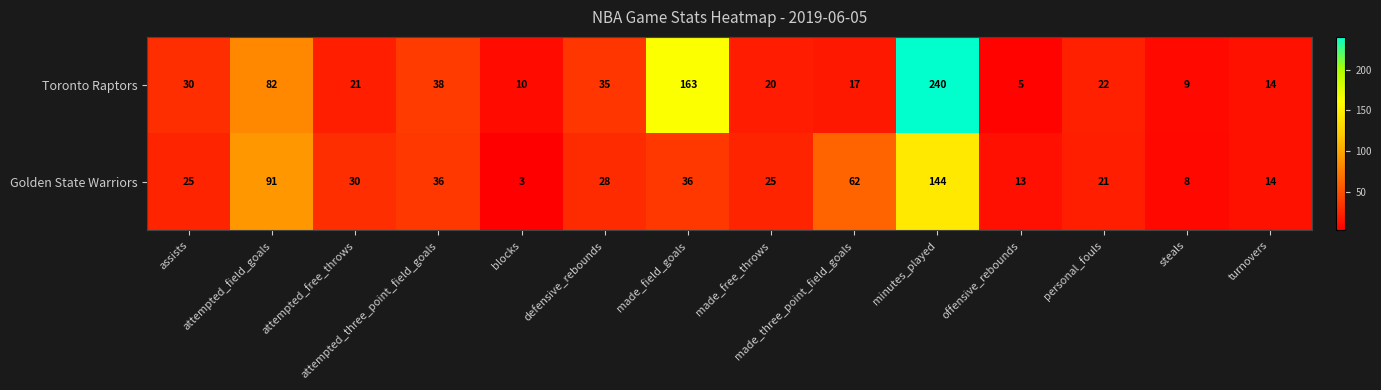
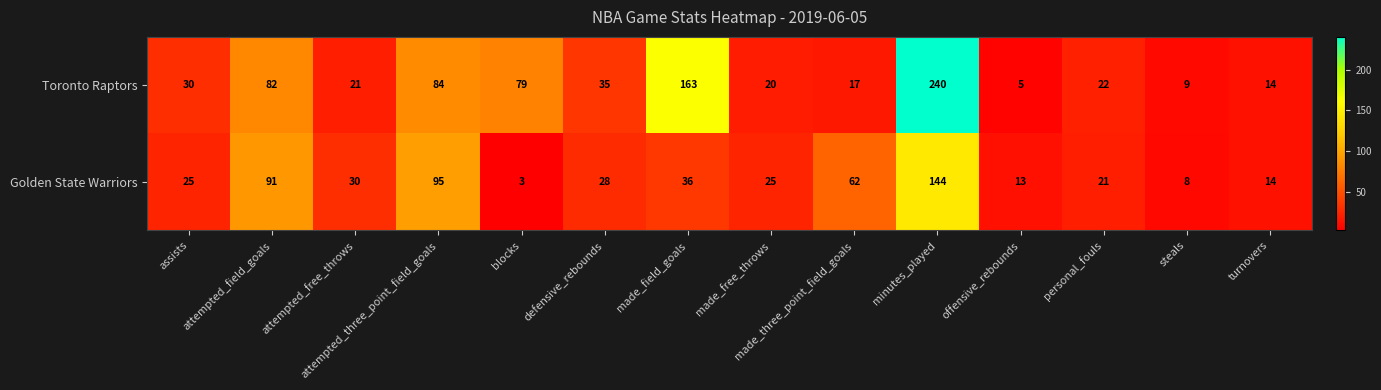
Toronto Raptors, attempted_three_point_field_goals: 38 -> 84
Toronto Raptors, blocks: 10 -> 79
Golden State Warriors, attempted_three_point_field_goals: 36 -> 95
